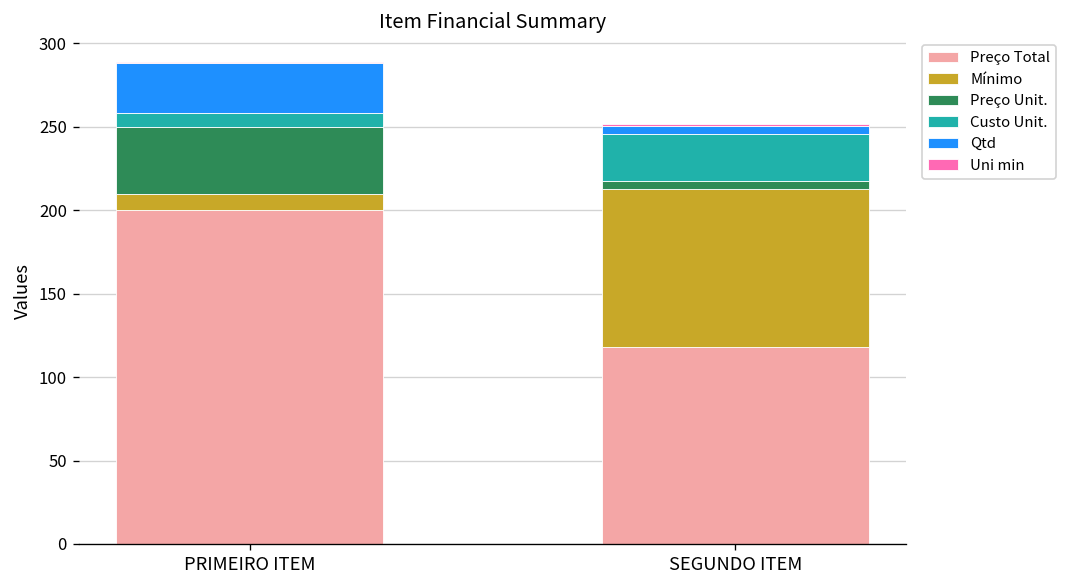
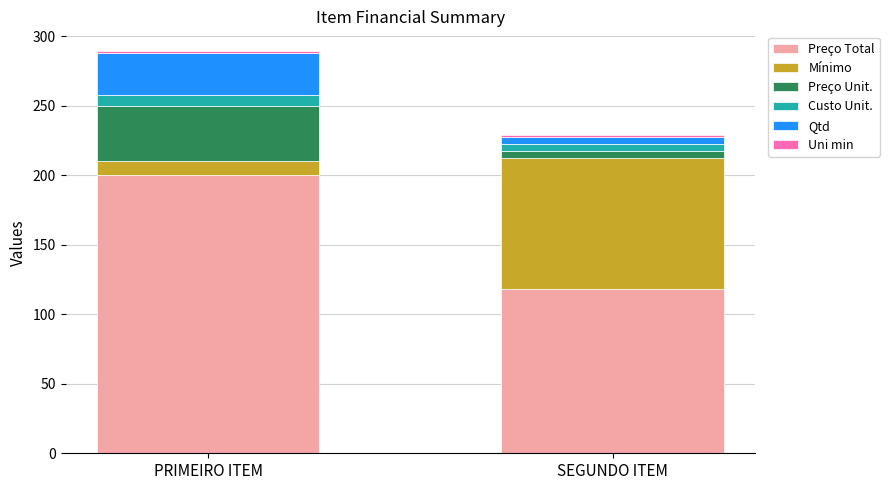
Custo Unit., SEGUNDO ITEM: 28 -> 5
